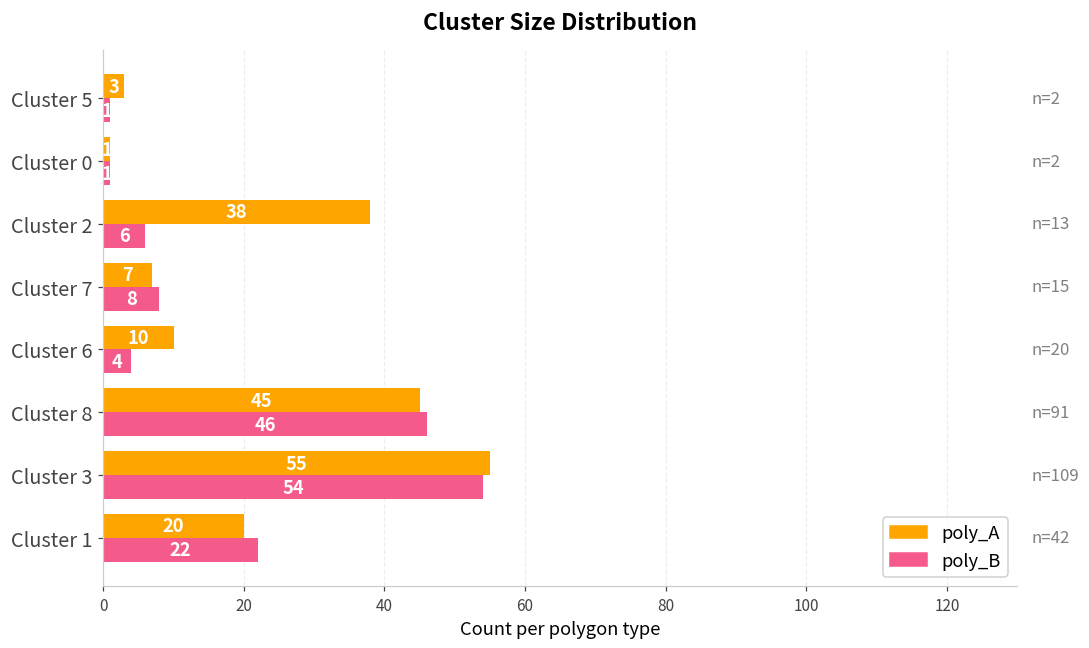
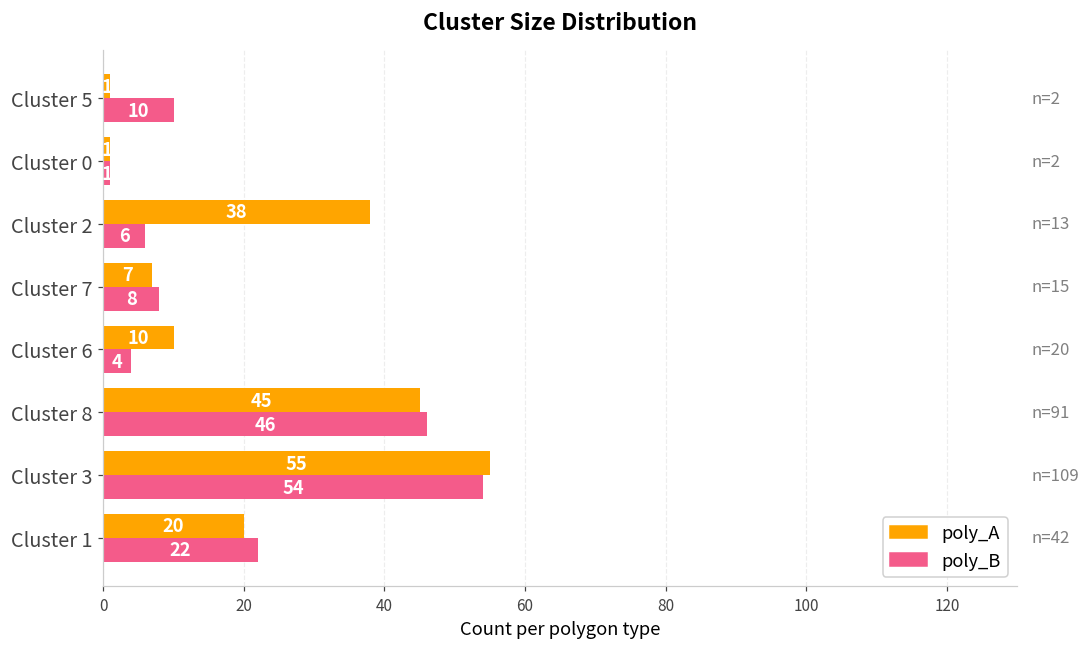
poly_A, Cluster 5: 3 -> 1
poly_B, Cluster 5: 1 -> 10
